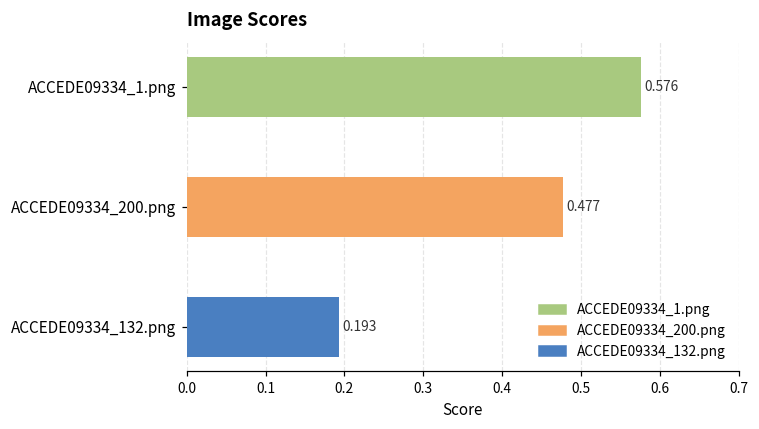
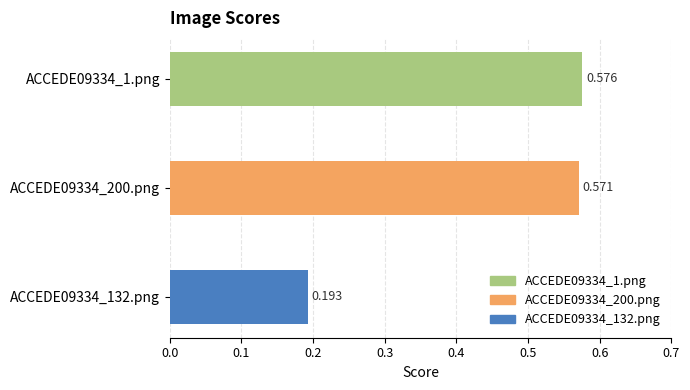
ACCEDE09334_200.png: 0.477 -> 0.571
